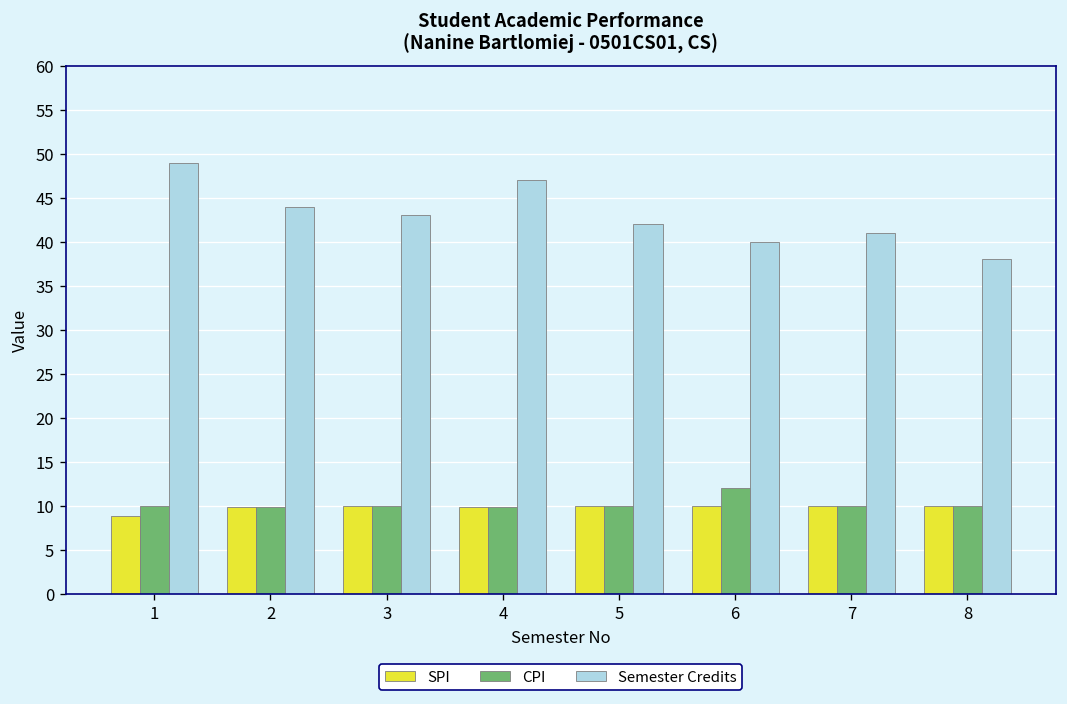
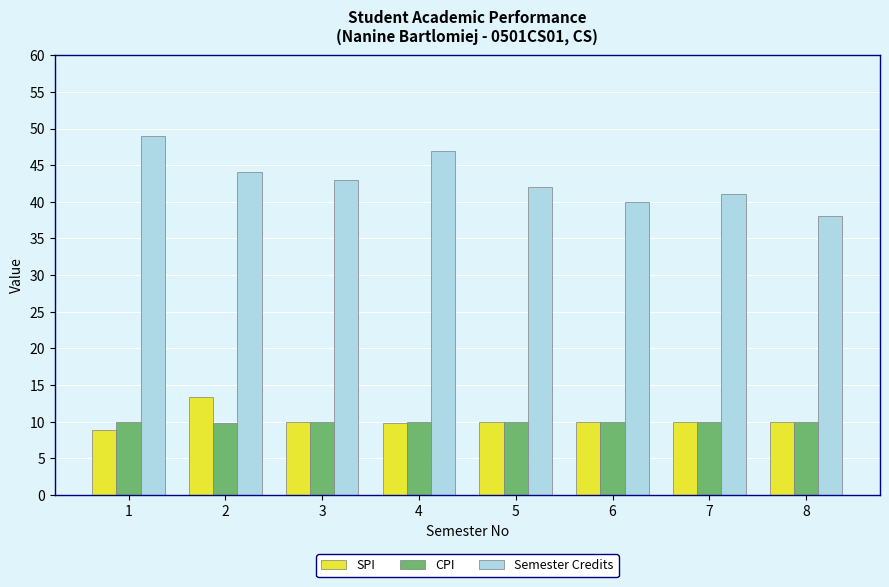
SPI, 2: 10 -> 13
CPI, 6: 12 -> 10
